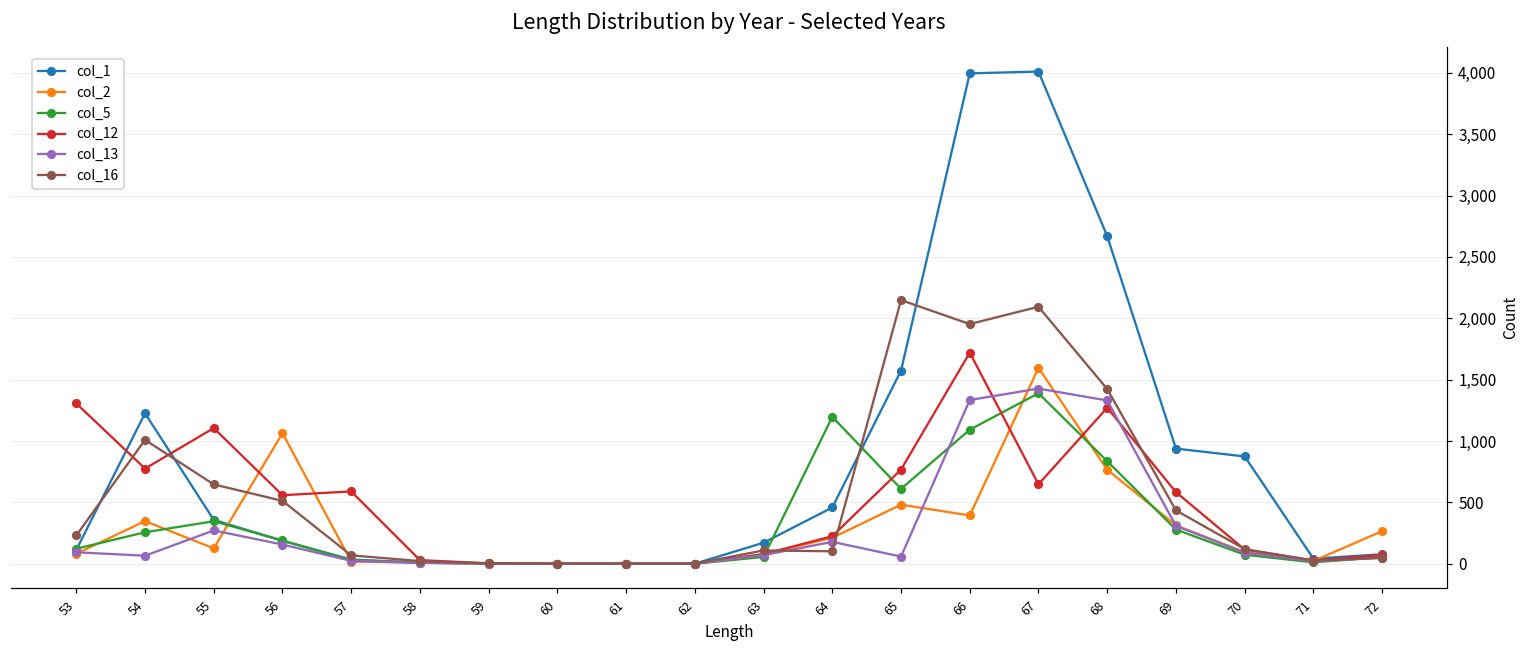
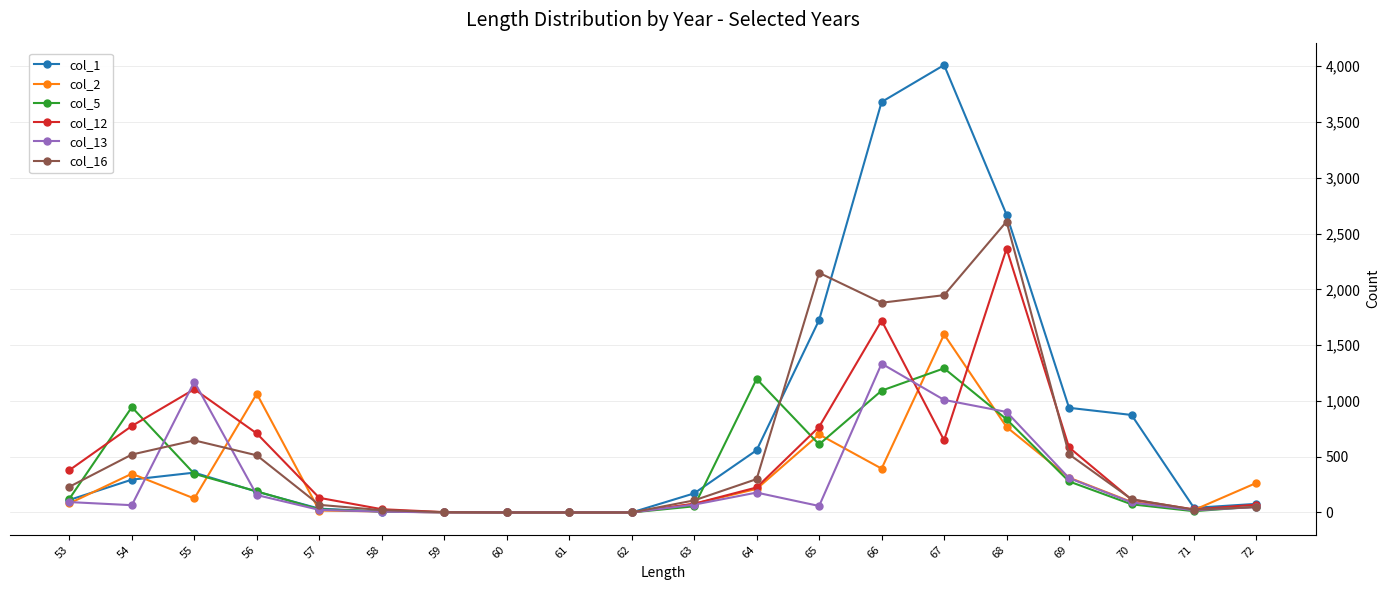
col_12, 53: 1,310 -> 380
col_1, 54: 1,230 -> 290
col_5, 54: 260 -> 940
col_16, 54: 1,010 -> 520
col_13, 55: 270 -> 1,170
col_12, 56: 560 -> 710
col_12, 57: 590 -> 130
col_1, 64: 460 -> 560
col_16, 64: 100 -> 300
col_1, 65: 1,570 -> 1,730
col_2, 65: 480 -> 700
col_1, 66: 4,000 -> 3,680
col_16, 66: 1,950 -> 1,880
col_5, 67: 1,390 -> 1,290
col_13, 67: 1,430 -> 1,010
col_16, 67: 2,090 -> 1,950
col_12, 68: 1,270 -> 2,370
col_13, 68: 1,330 -> 900
col_16, 68: 1,420 -> 2,610
col_16, 69: 430 -> 520
